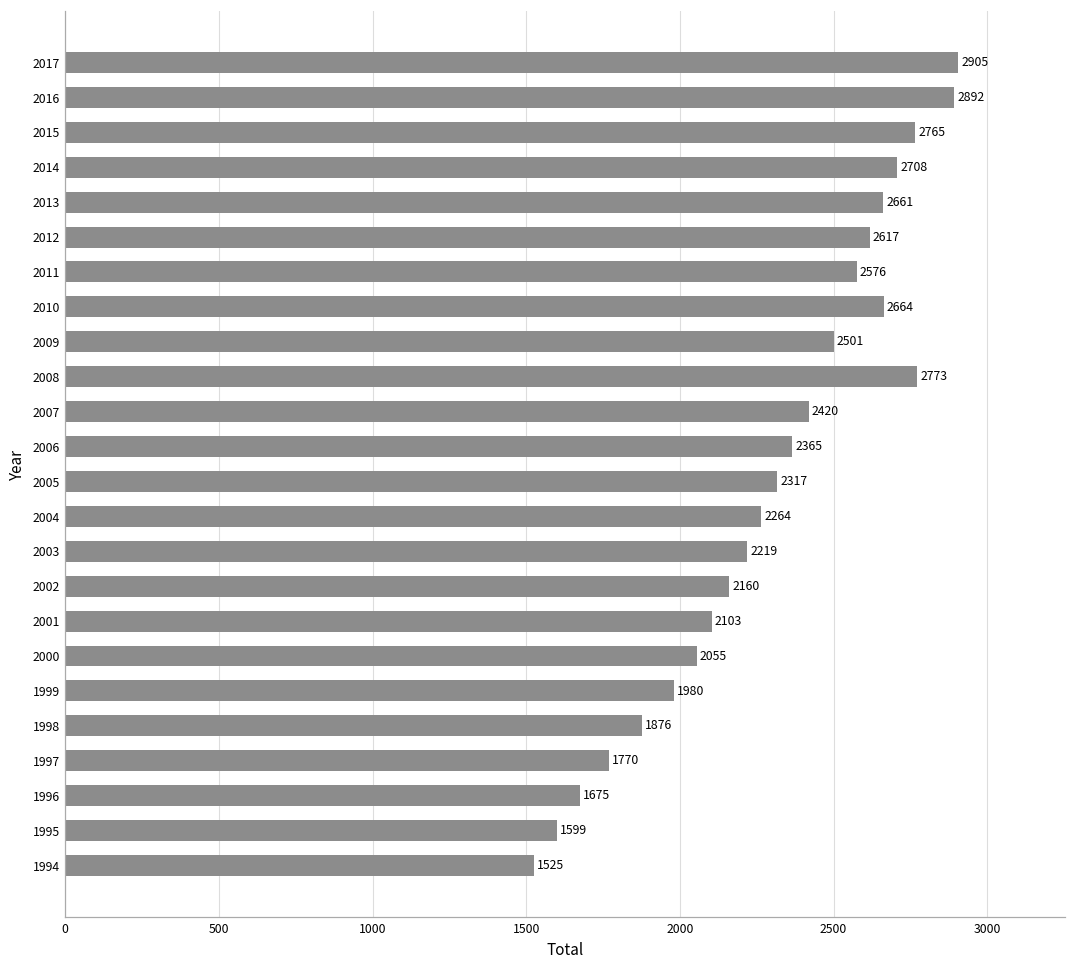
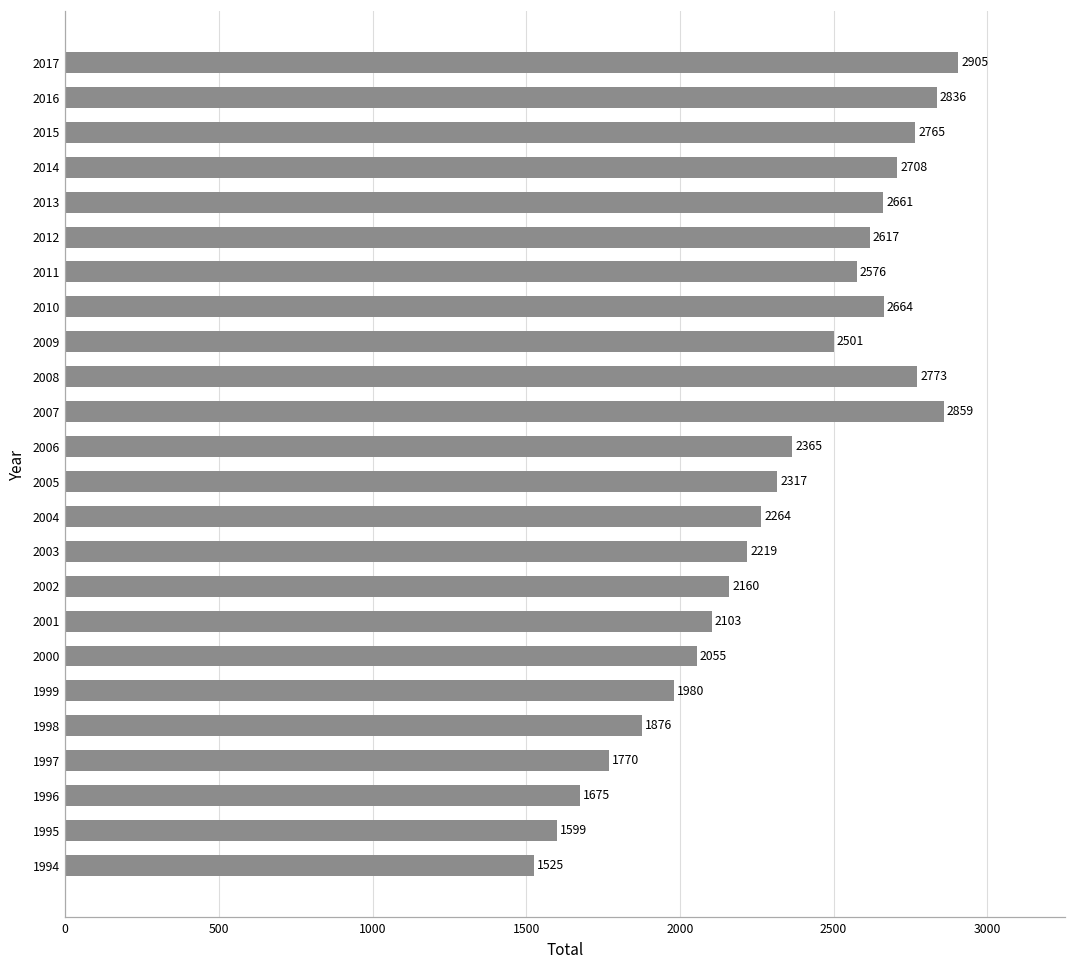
2016: 2892 -> 2836
2007: 2420 -> 2859
